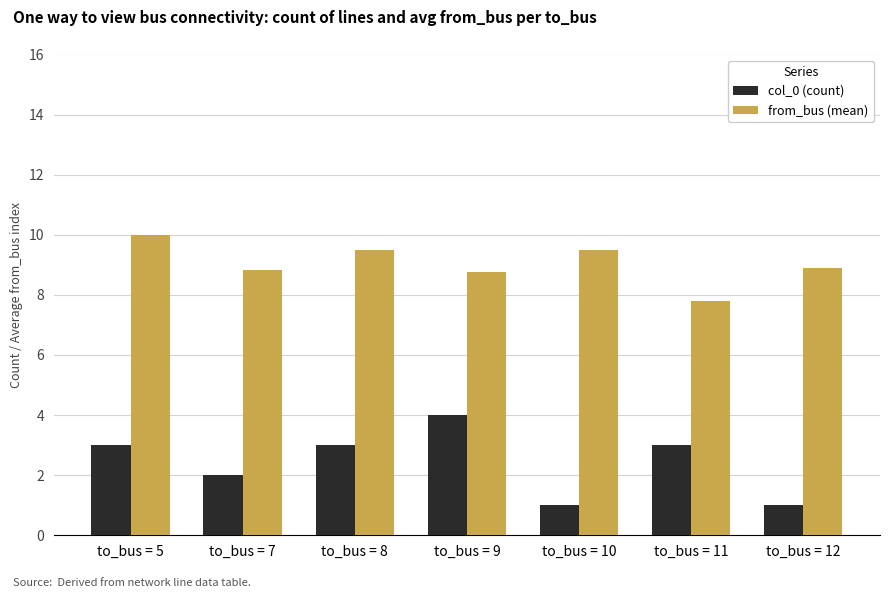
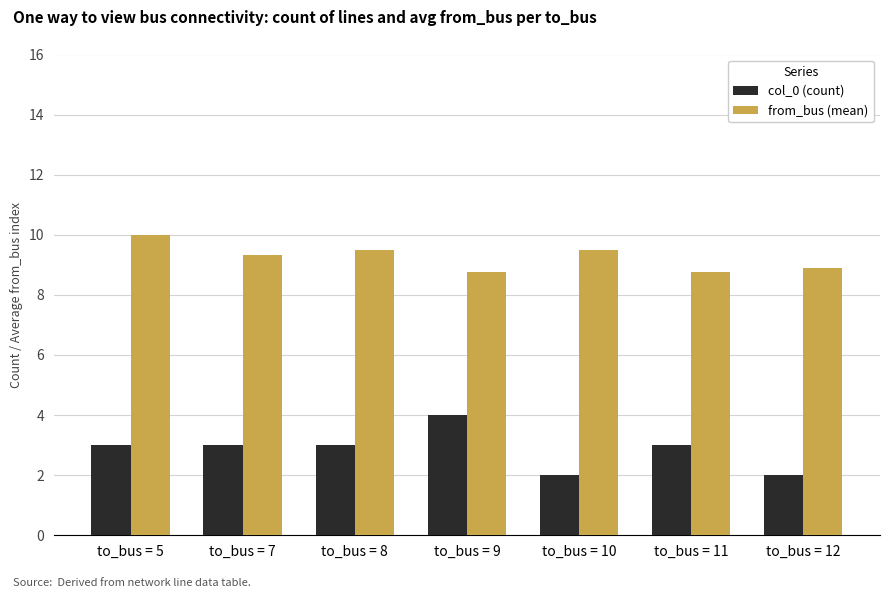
col_0 (count), to_bus = 7: 2 -> 3
from_bus (mean), to_bus = 7: 8.8 -> 9.3
col_0 (count), to_bus = 10: 1 -> 2
from_bus (mean), to_bus = 11: 7.8 -> 8.8
col_0 (count), to_bus = 12: 1 -> 2
